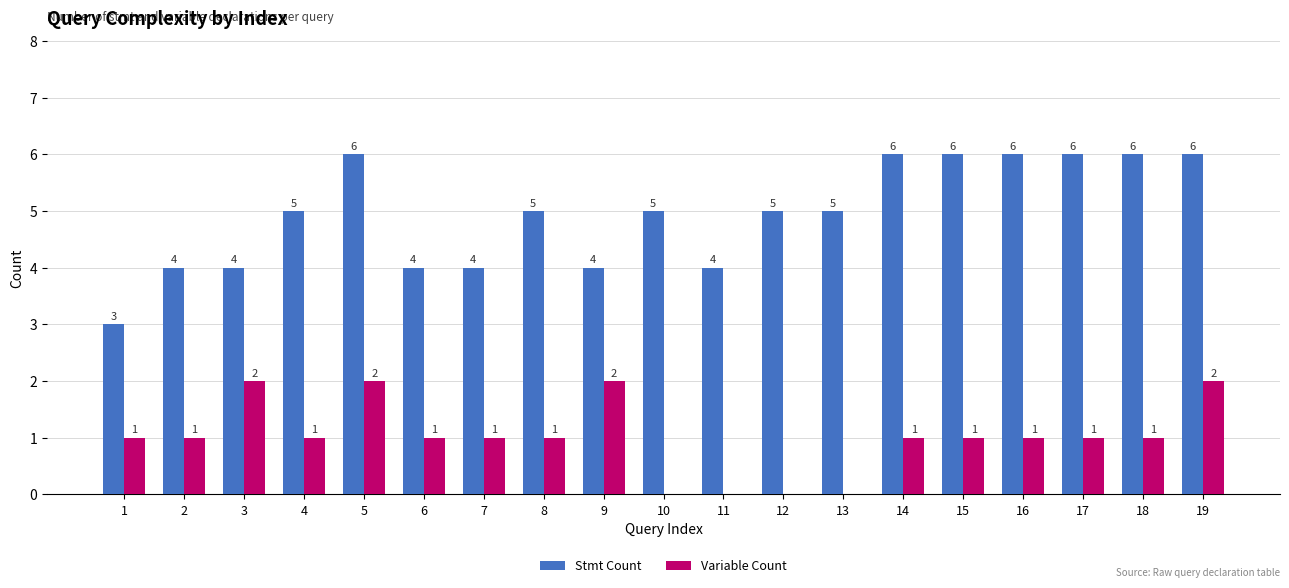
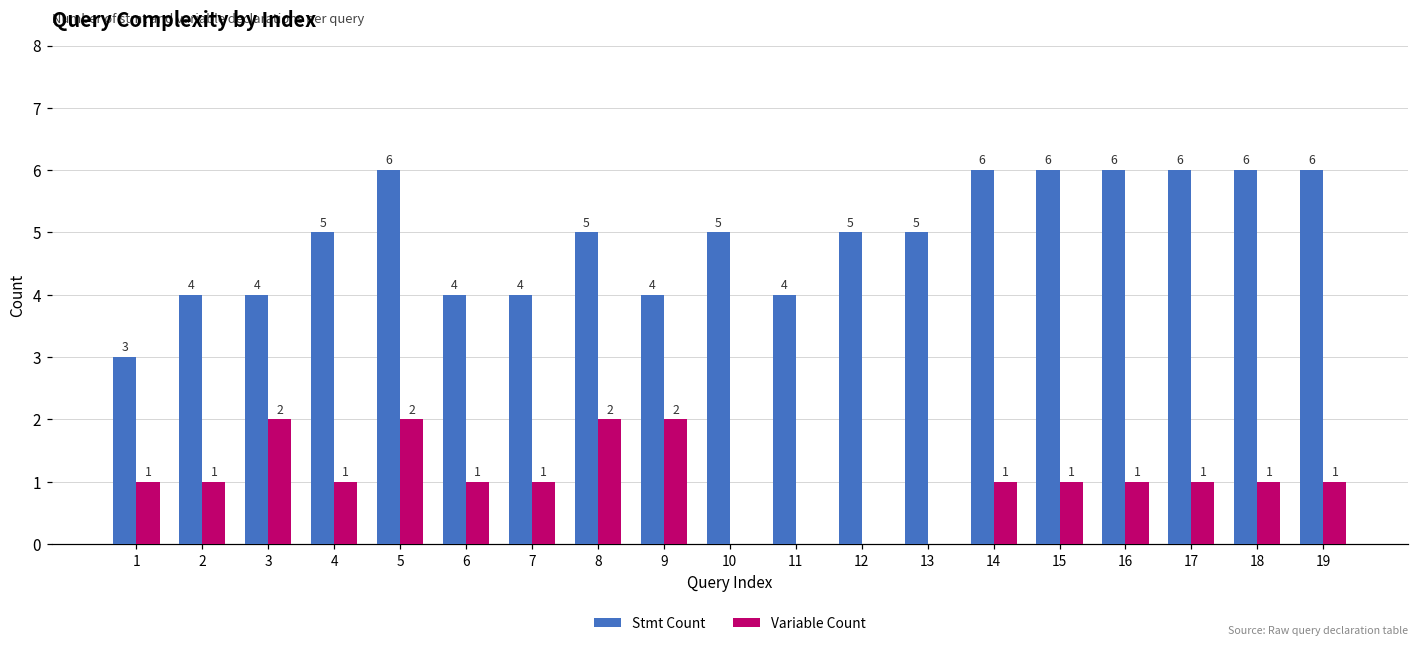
Variable Count, 8: 1 -> 2
Variable Count, 19: 2 -> 1
